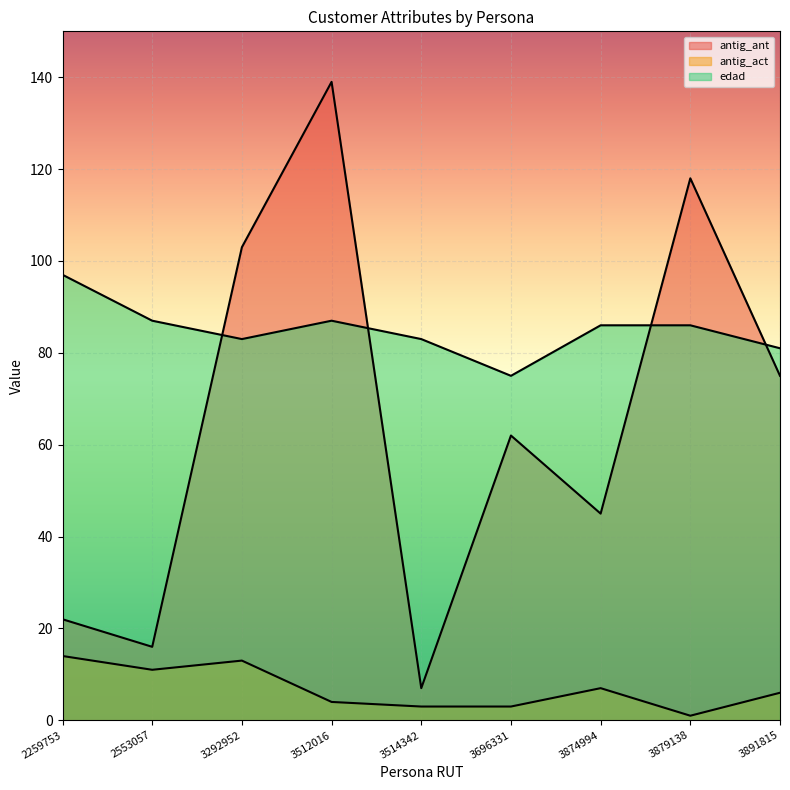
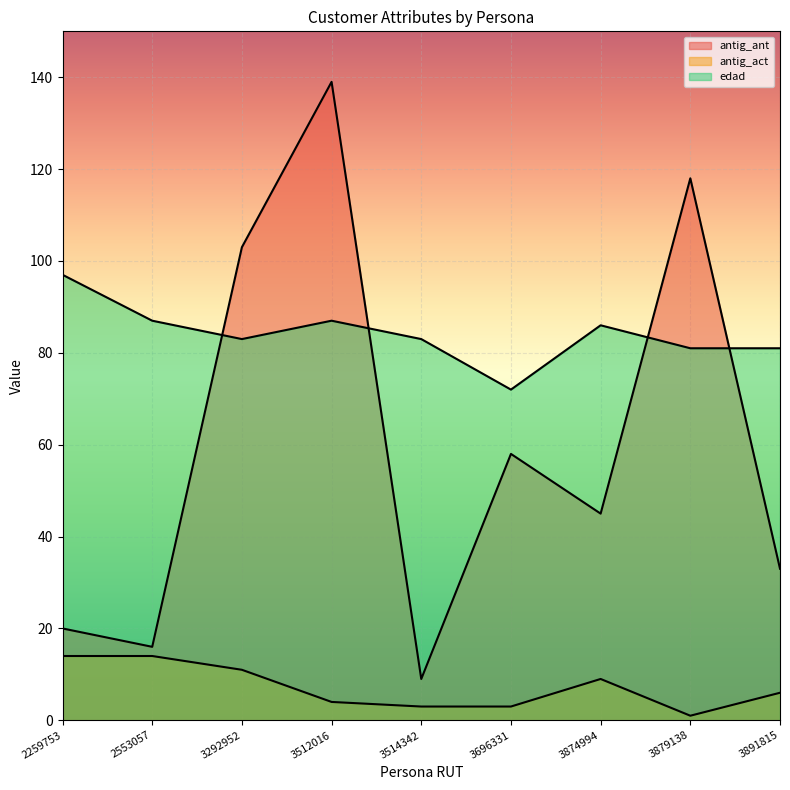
antig_ant, 2259753: 22 -> 20
antig_act, 2553057: 11 -> 14
antig_act, 3292952: 13 -> 11
antig_ant, 3514342: 7 -> 9
antig_ant, 3696331: 62 -> 58
edad, 3696331: 75 -> 72
antig_act, 3874994: 7 -> 9
edad, 3879138: 86 -> 81
antig_ant, 3891815: 75 -> 33
